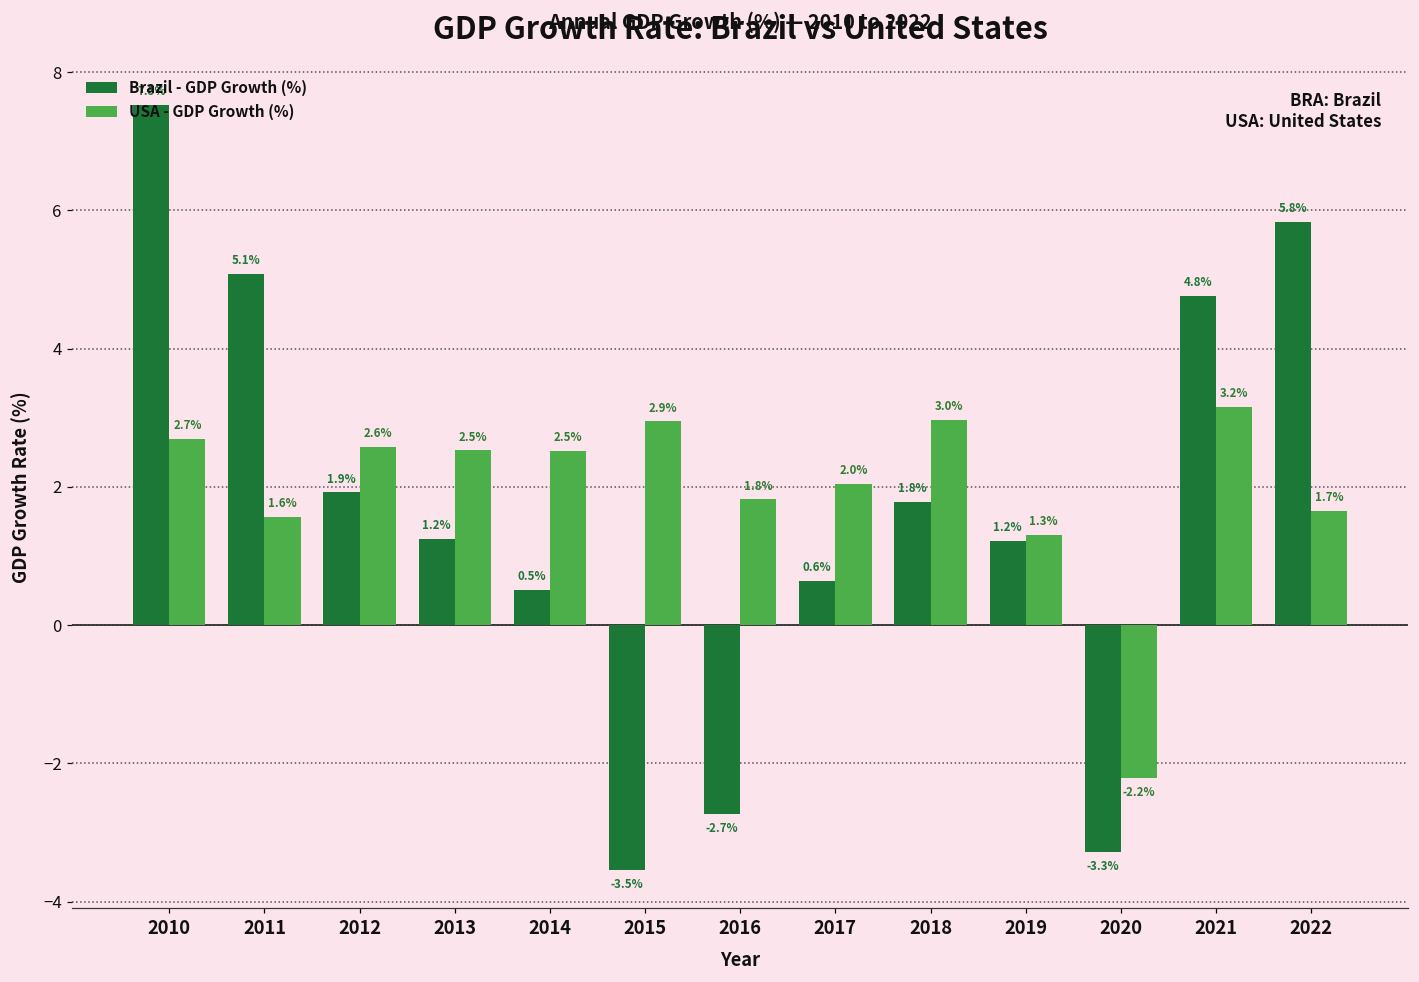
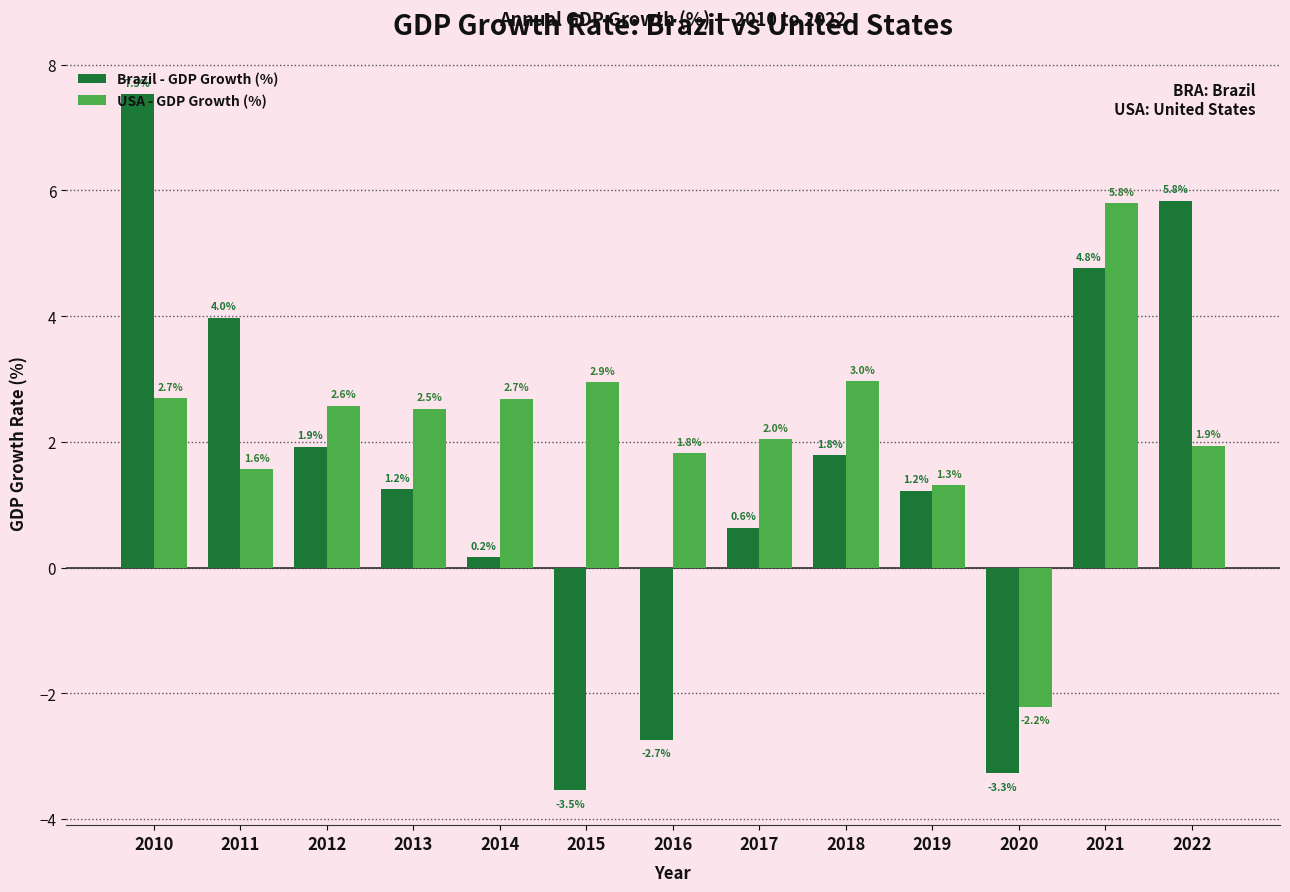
Brazil - GDP Growth (%), 2011: 5.1% -> 4.0%
Brazil - GDP Growth (%), 2014: 0.5% -> 0.2%
USA - GDP Growth (%), 2014: 2.5% -> 2.7%
USA - GDP Growth (%), 2021: 3.2% -> 5.8%
USA - GDP Growth (%), 2022: 1.7% -> 1.9%
